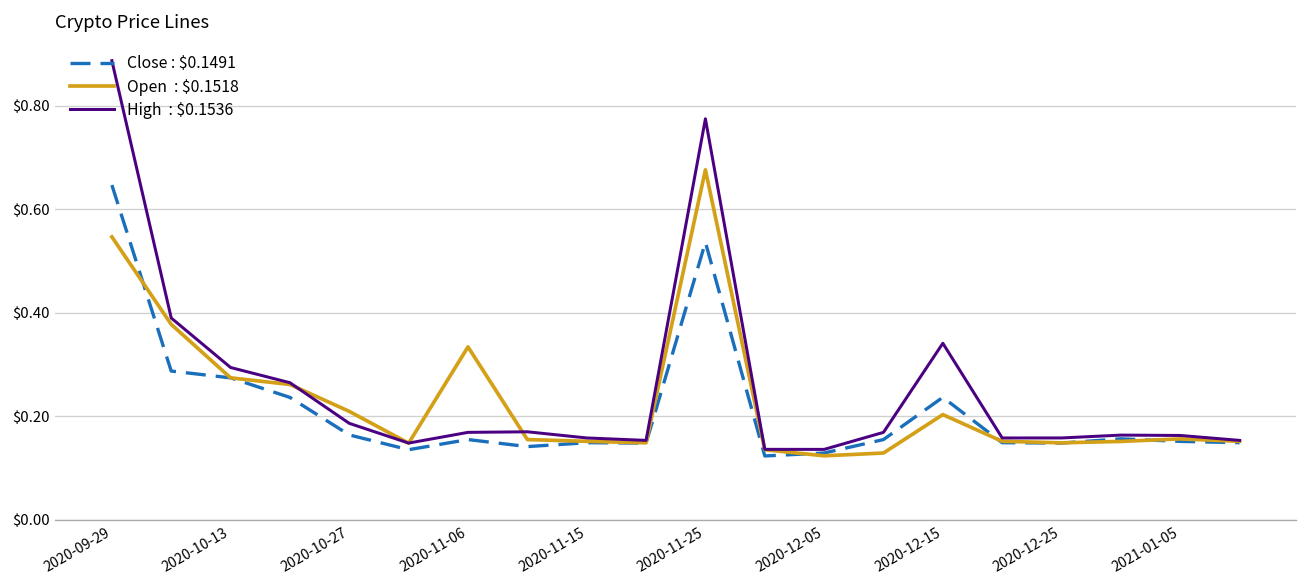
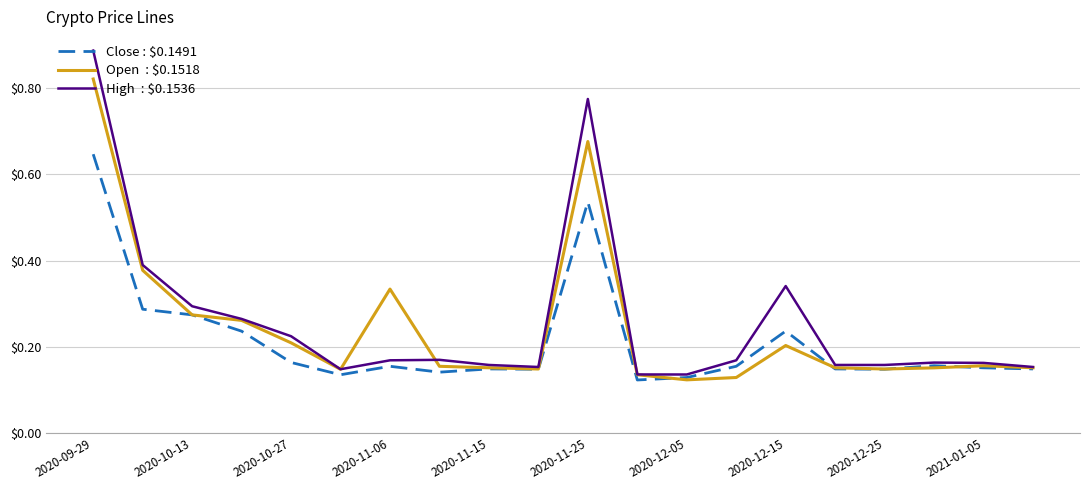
Open : $0.1518, 2020-09-29: $0.55 -> $0.82
High : $0.1536, 2020-10-27: $0.19 -> $0.22
